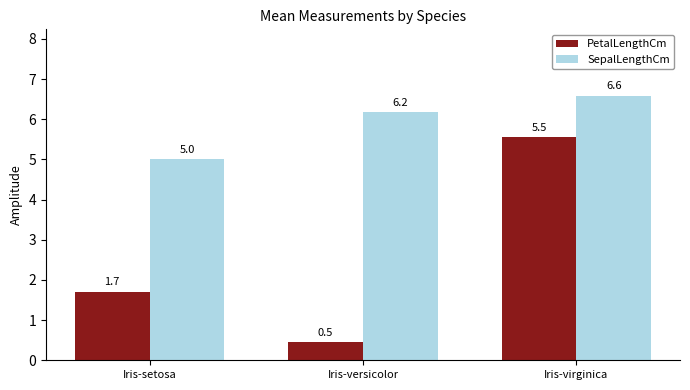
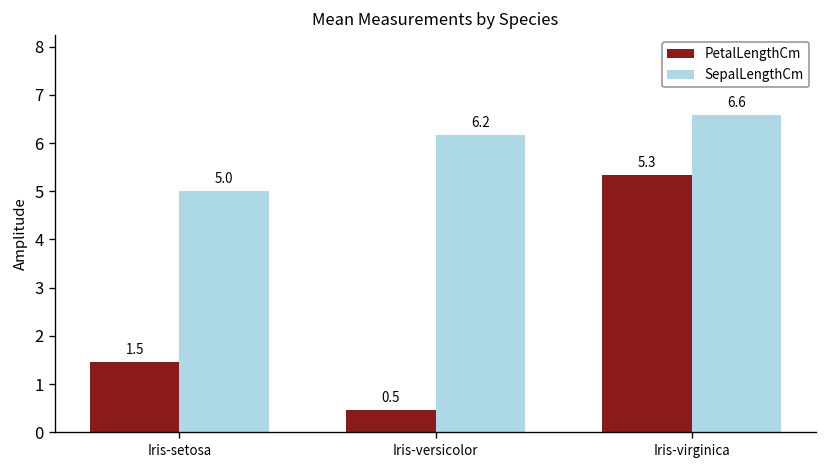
PetalLengthCm, Iris-setosa: 1.7 -> 1.5
PetalLengthCm, Iris-virginica: 5.5 -> 5.3
